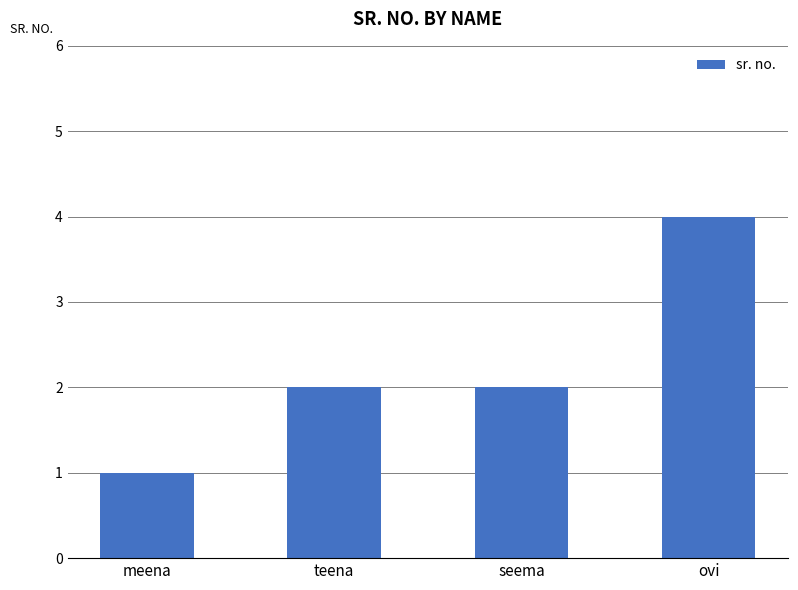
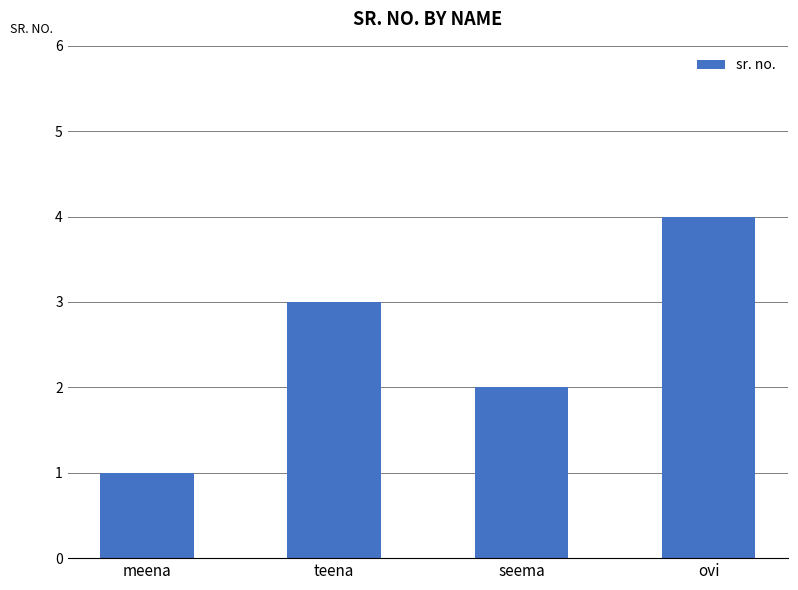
teena: 2 -> 3
